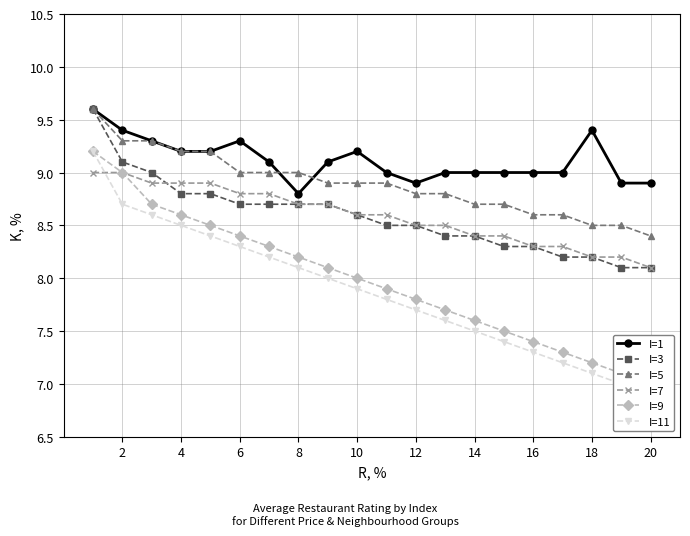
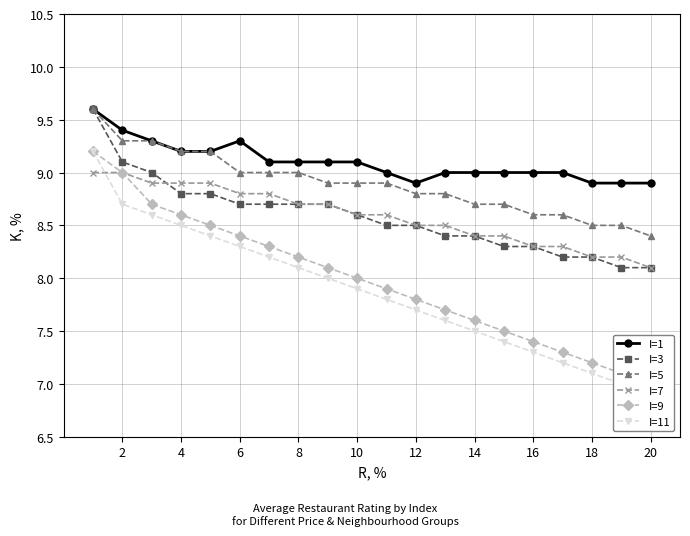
I=1, 8: 8.8 -> 9.1
I=1, 10: 9.2 -> 9.1
I=1, 18: 9.4 -> 8.9
